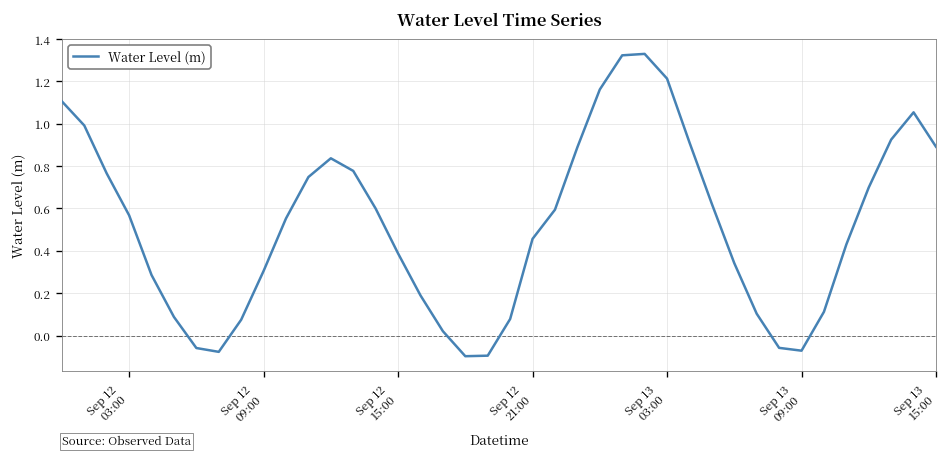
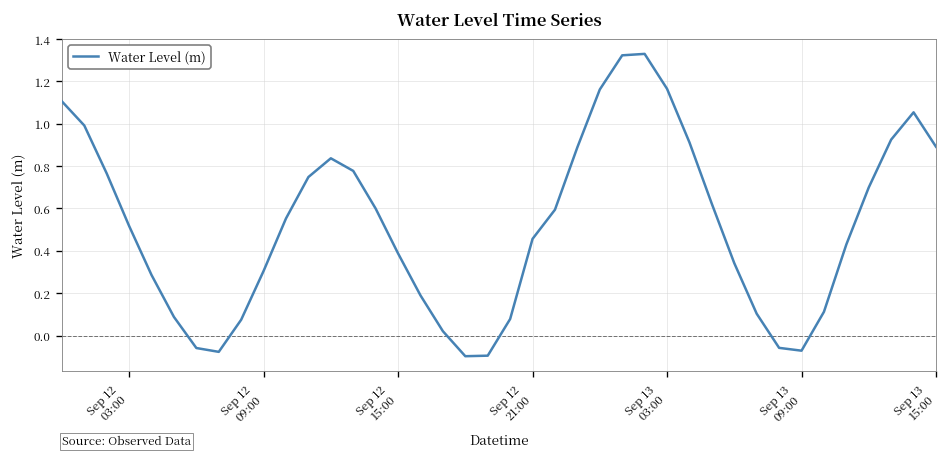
Sep 12 03:00: 0.57 -> 0.52
Sep 13 03:00: 1.21 -> 1.17
